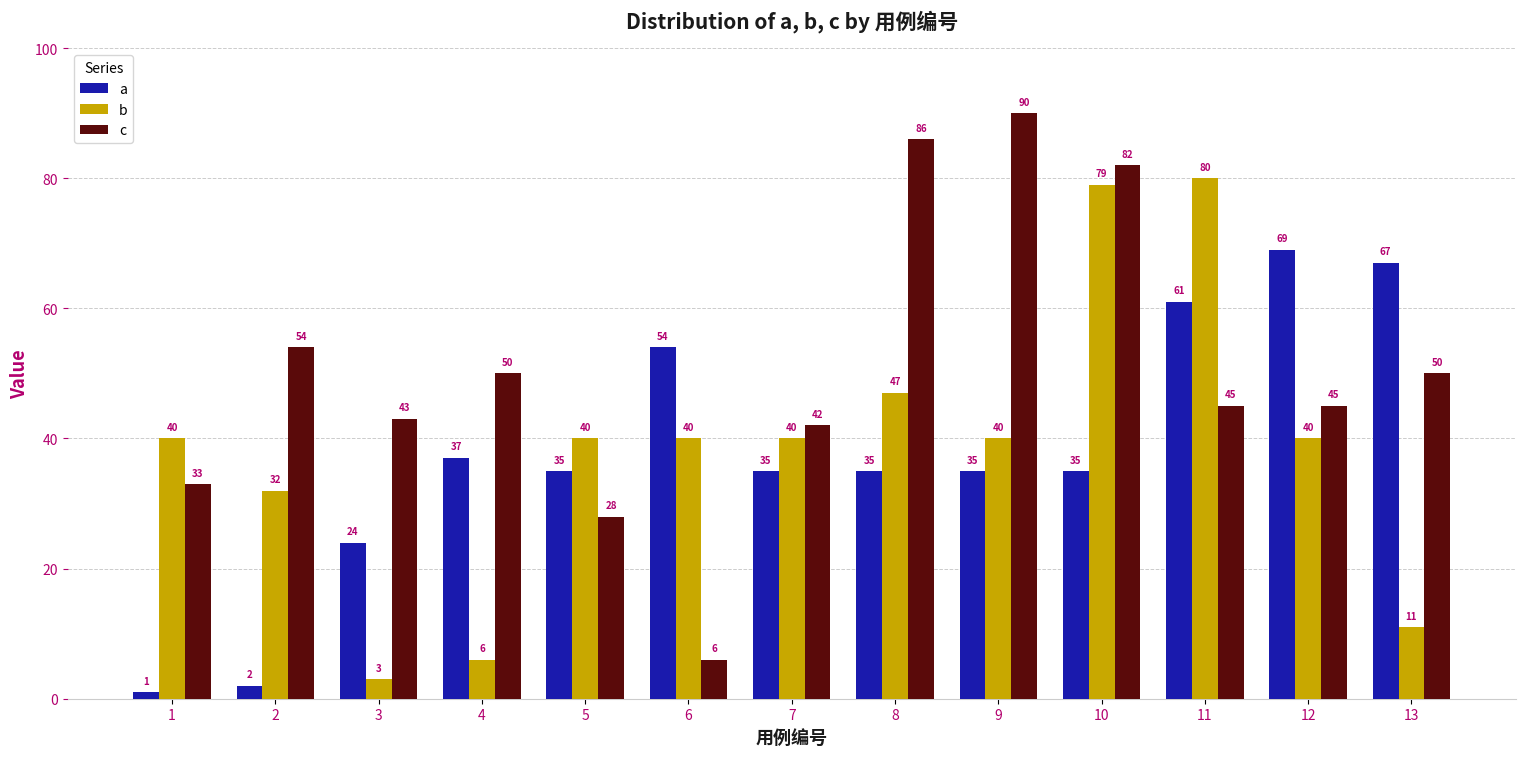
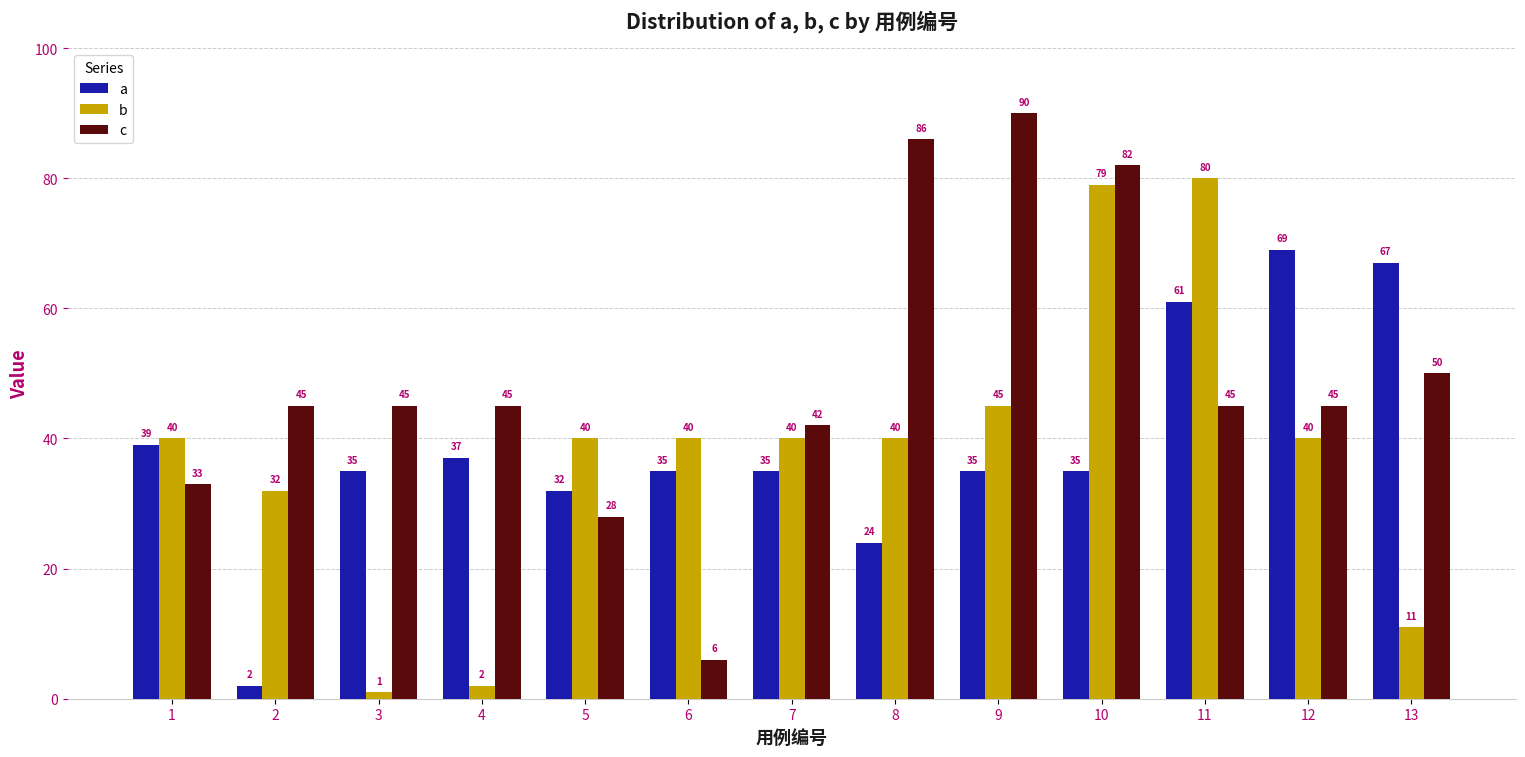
a, 1: 1 -> 39
c, 2: 54 -> 45
a, 3: 24 -> 35
b, 3: 3 -> 1
c, 3: 43 -> 45
b, 4: 6 -> 2
c, 4: 50 -> 45
a, 5: 35 -> 32
a, 6: 54 -> 35
a, 8: 35 -> 24
b, 8: 47 -> 40
b, 9: 40 -> 45
